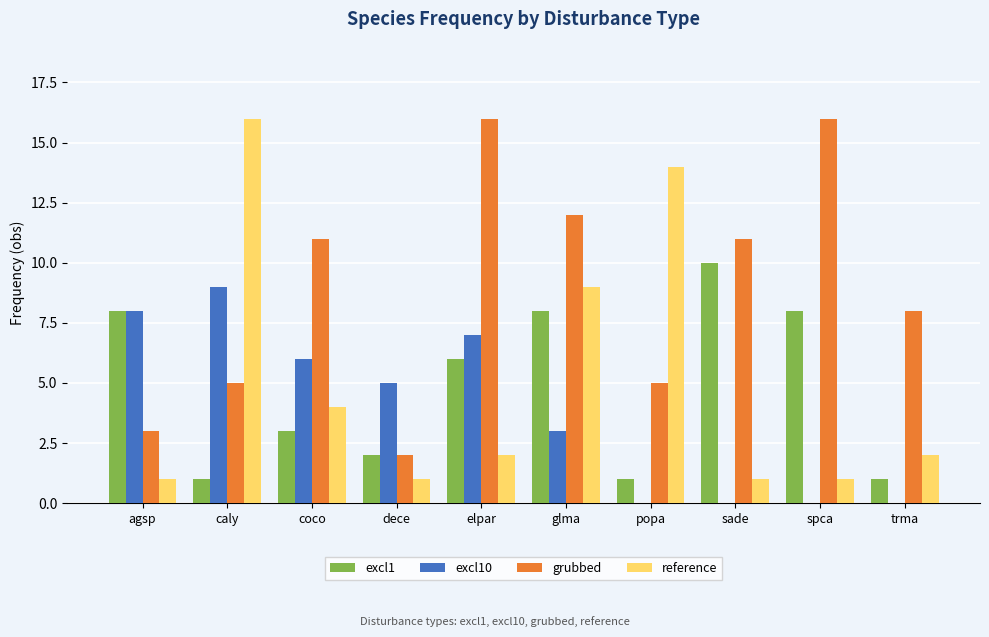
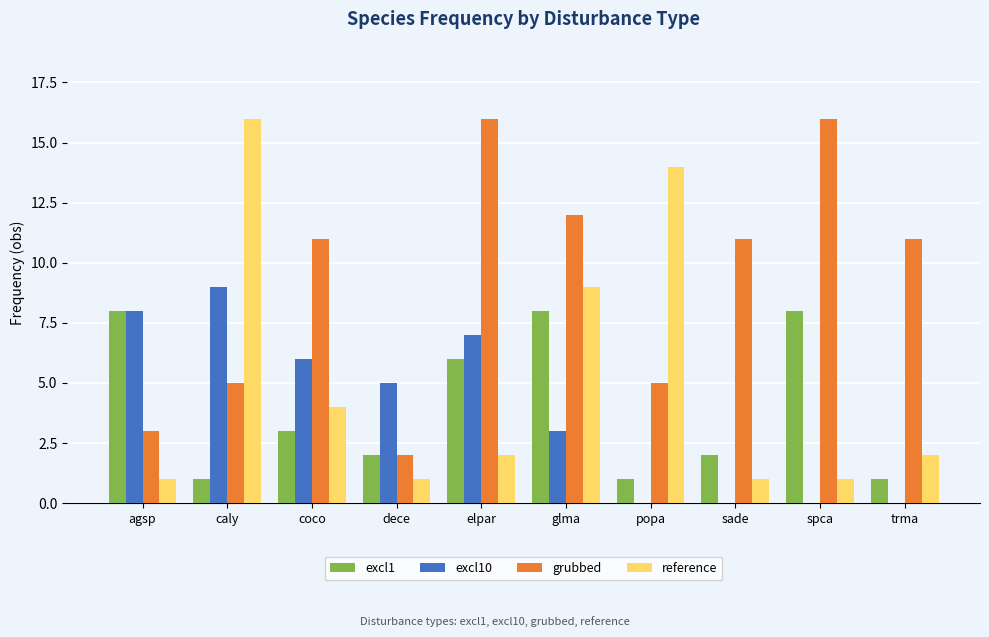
excl1, sade: 10 -> 2
grubbed, trma: 8 -> 11
